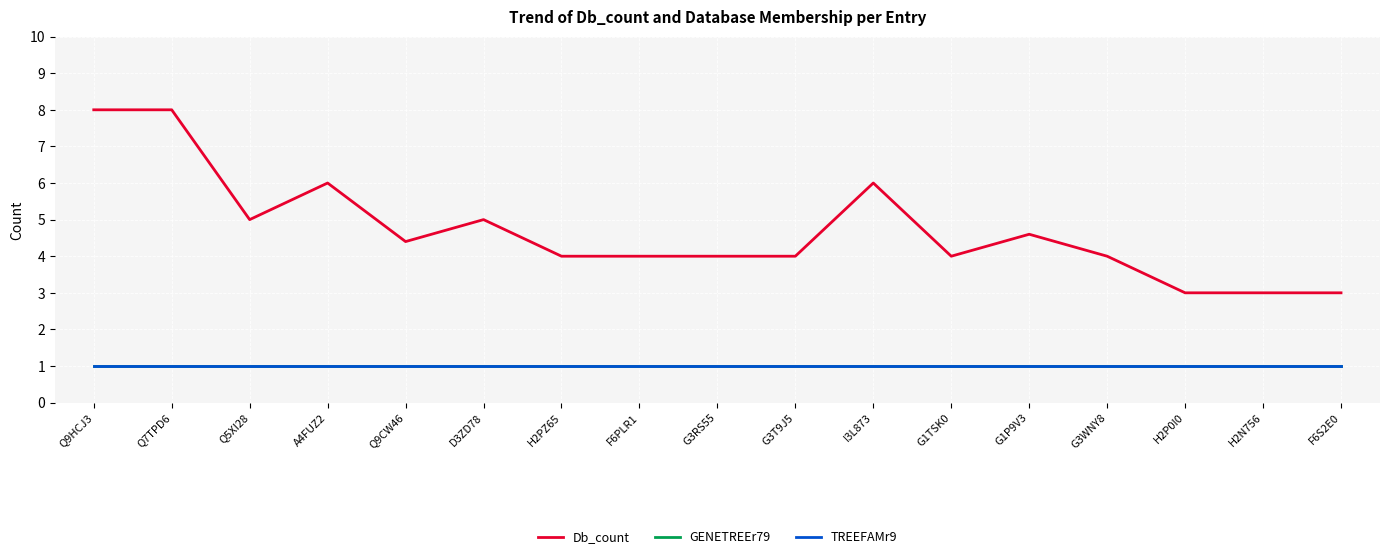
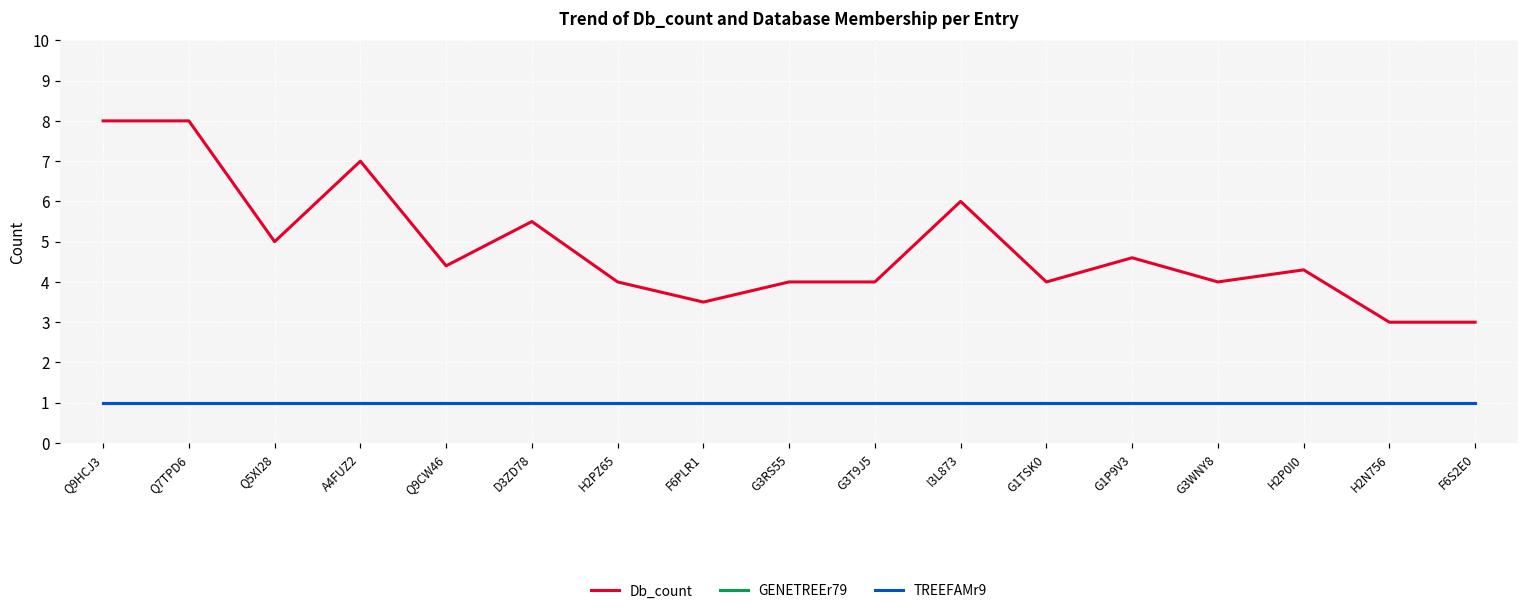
Db_count, A4FUZ2: 6 -> 7
Db_count, D3ZD78: 5.0 -> 5.5
Db_count, F6PLR1: 4.0 -> 3.5
Db_count, H2P0I0: 3.0 -> 4.3
